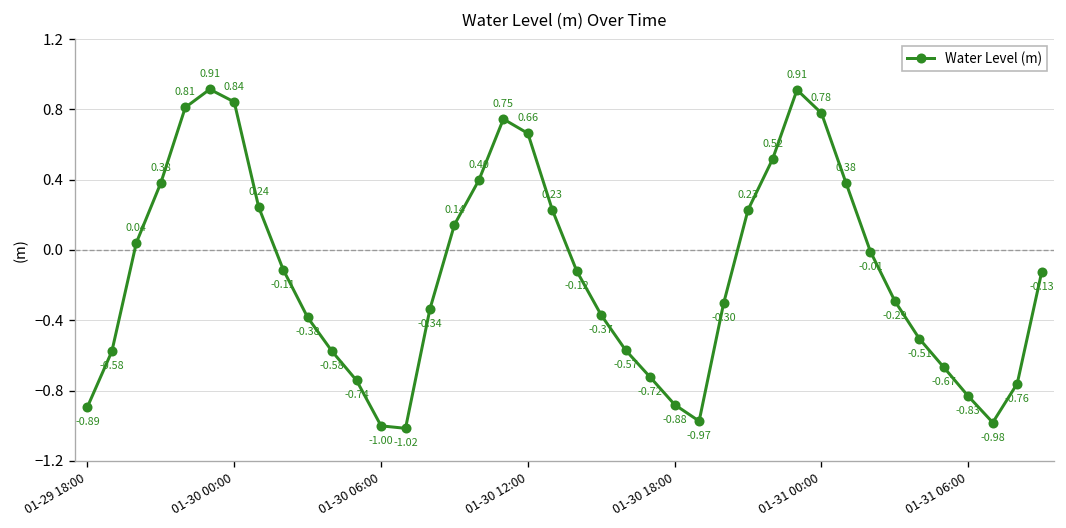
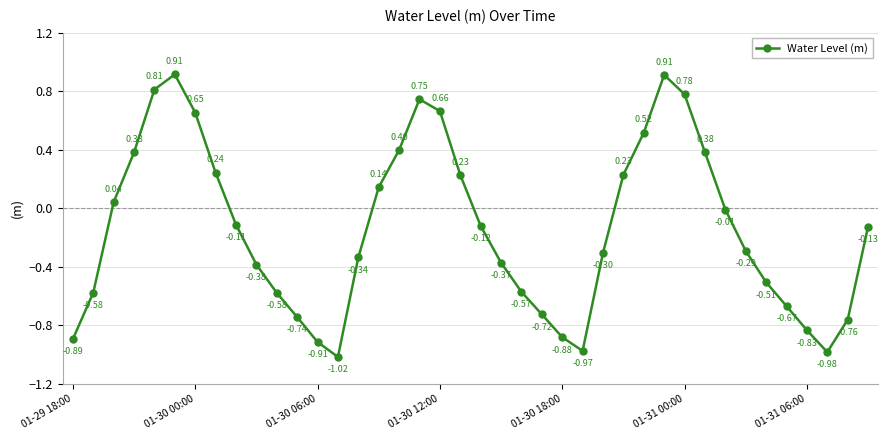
01-30 00:00: 0.84 -> 0.65
01-30 06:00: -1.00 -> -0.91
